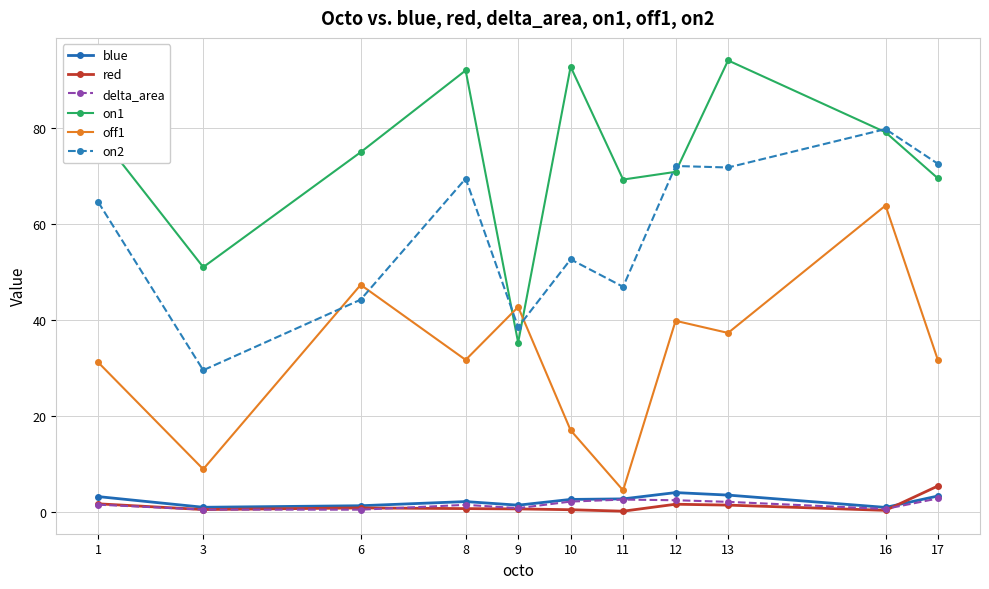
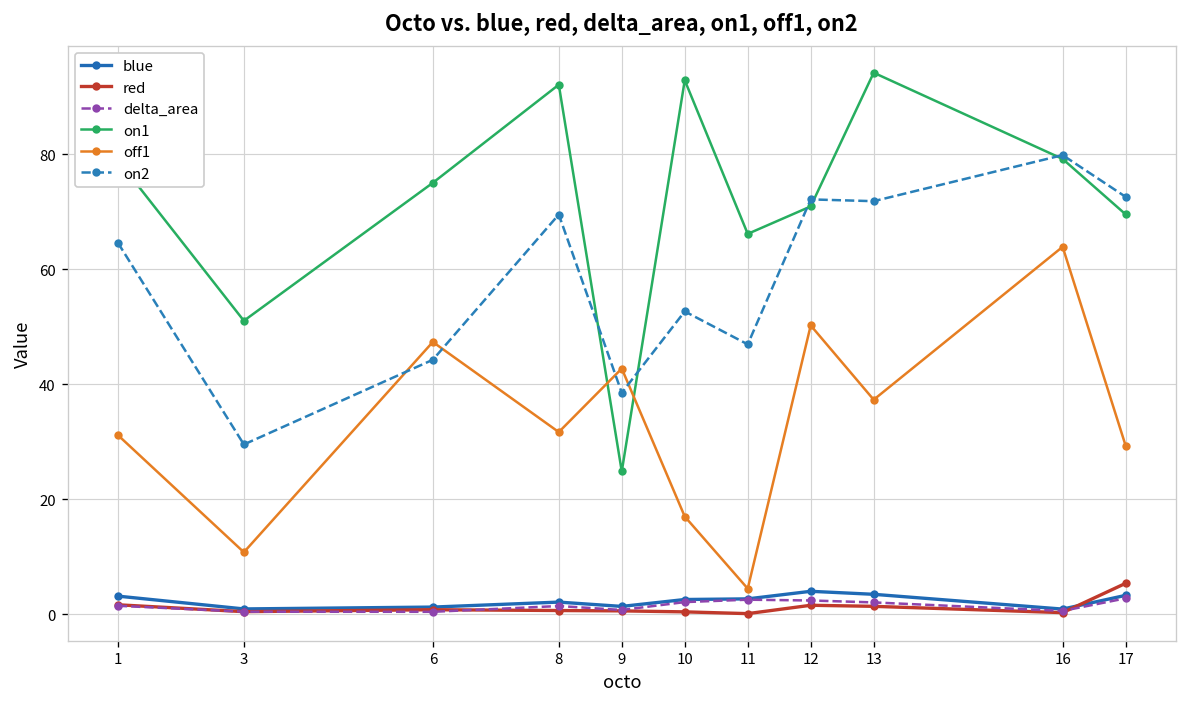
off1, 3: 9 -> 11
on1, 9: 35 -> 25
on1, 11: 69 -> 66
off1, 12: 40 -> 50
off1, 17: 32 -> 29
